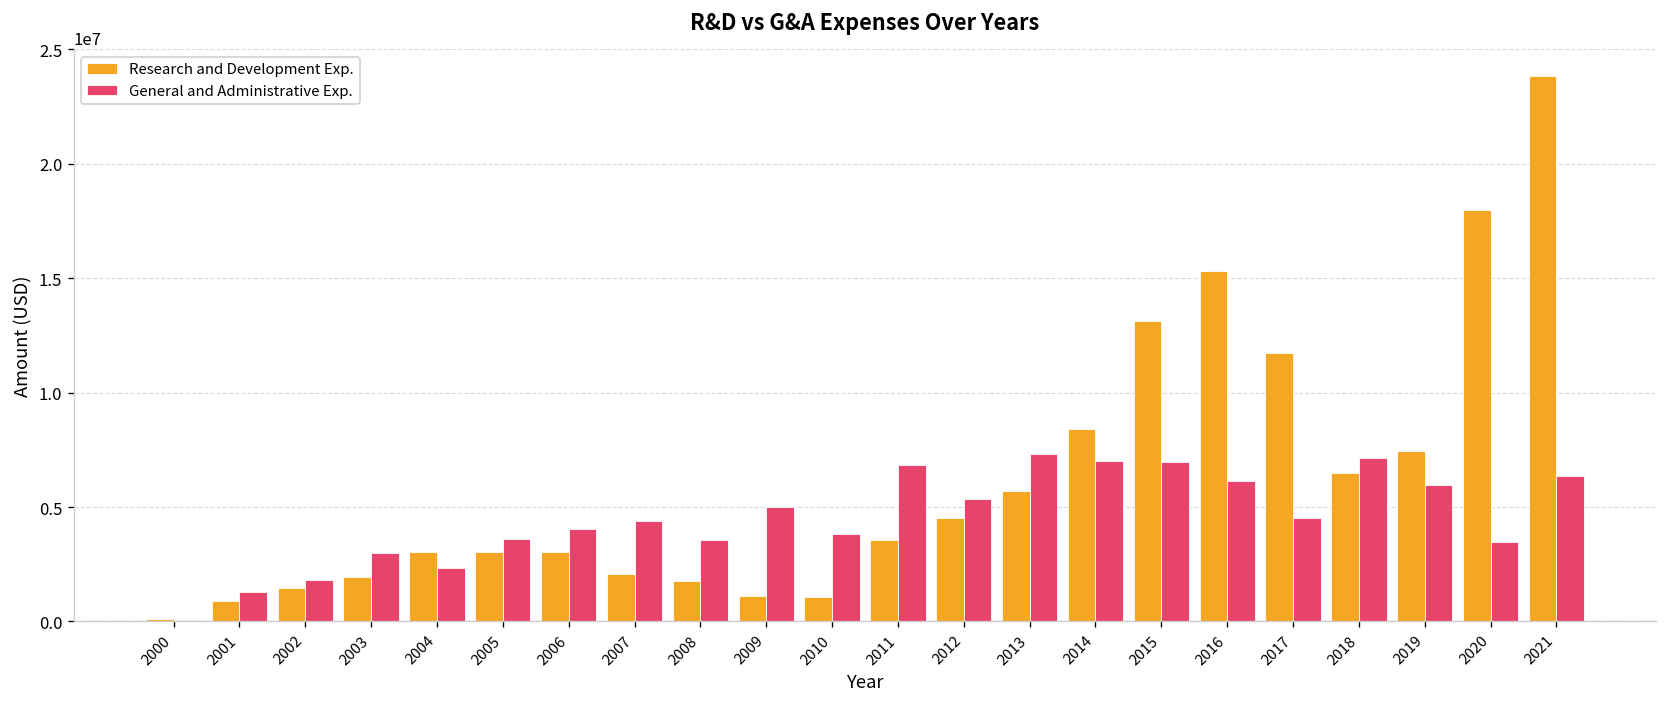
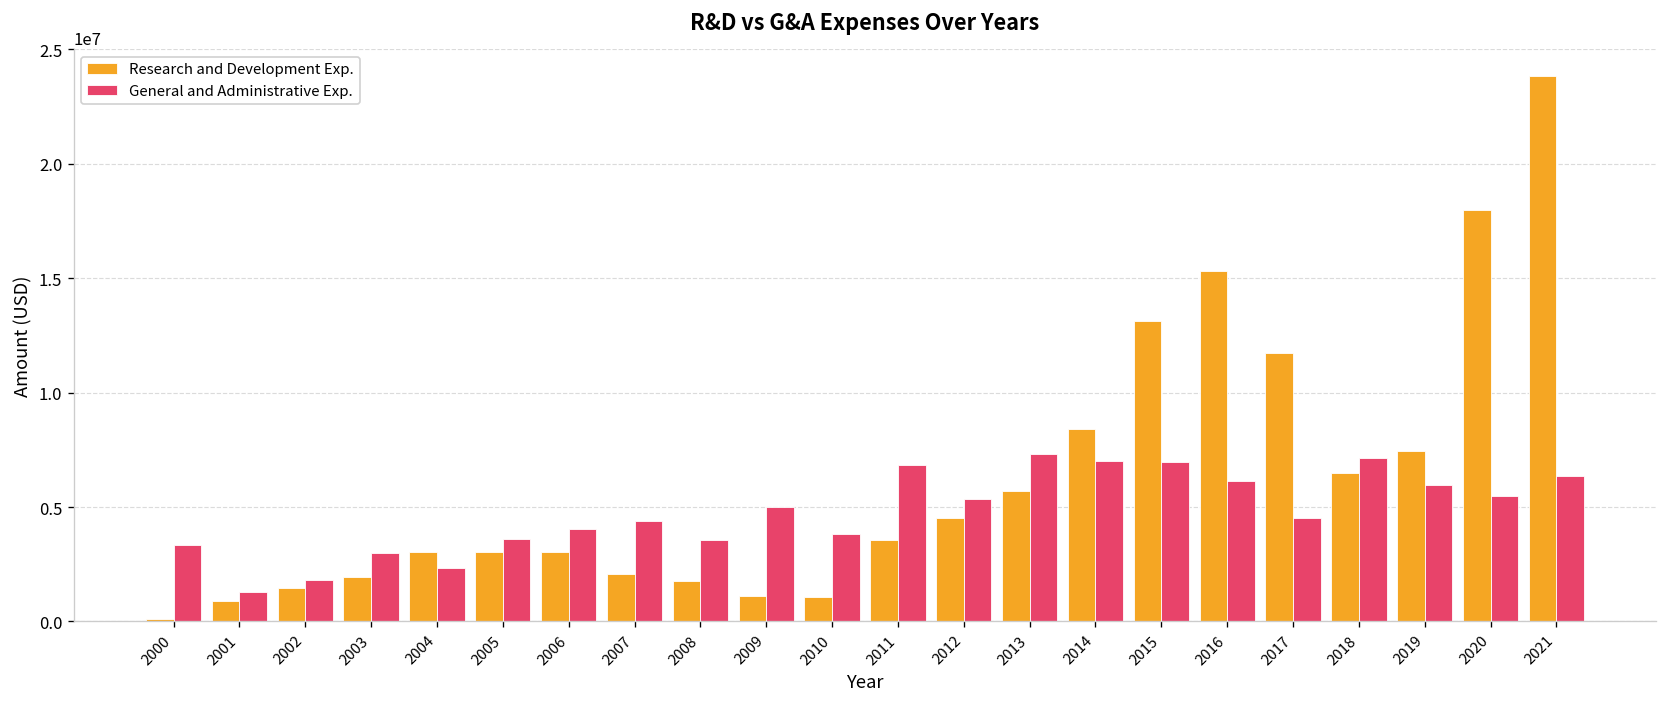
General and Administrative Exp., 2000: 100000 -> 3300000
General and Administrative Exp., 2020: 3500000 -> 5500000
